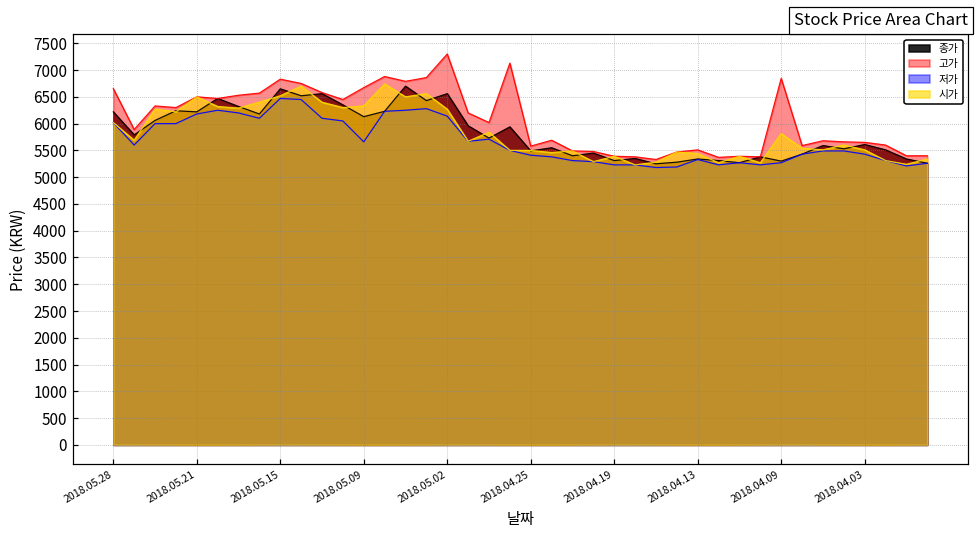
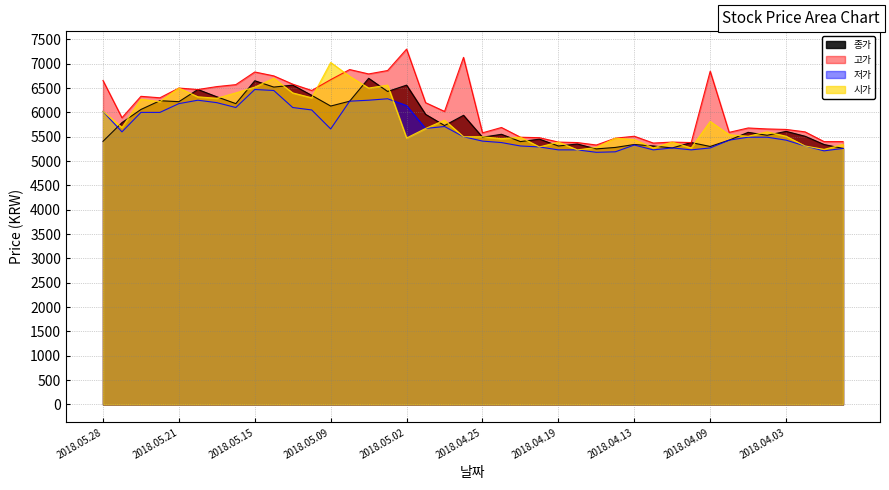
종가, 2018.05.28: 6200 -> 5400
시가, 2018.05.09: 6300 -> 7000
시가, 2018.05.02: 6300 -> 5500
